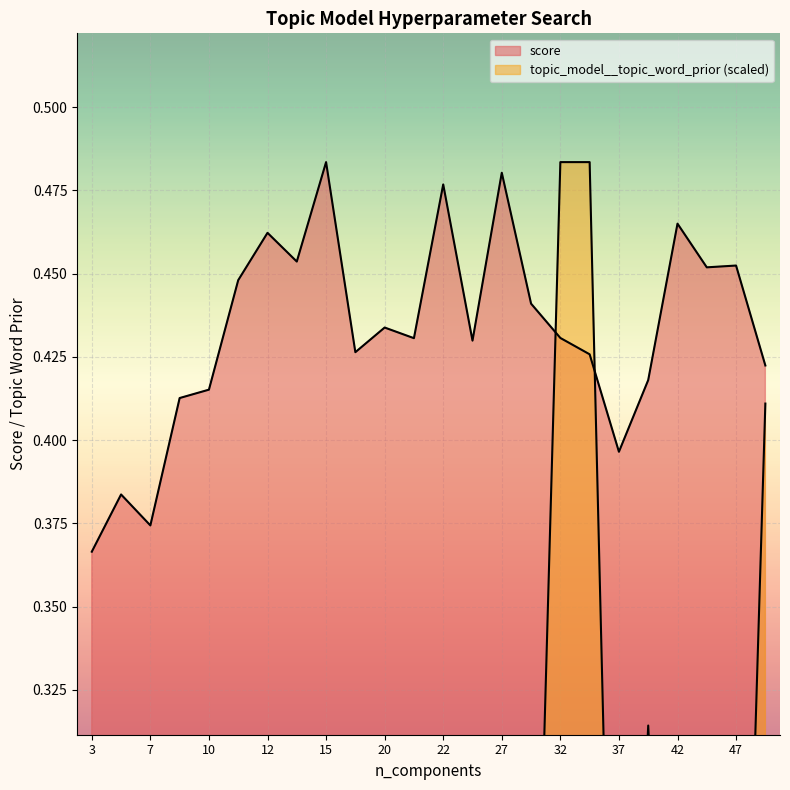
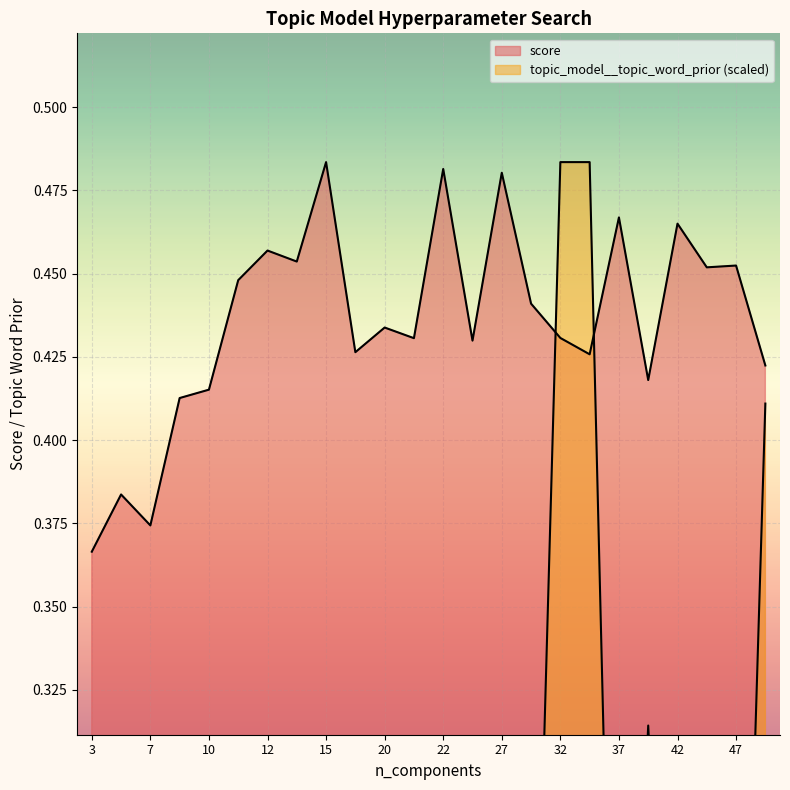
score, 12: 0.462 -> 0.457
score, 22: 0.477 -> 0.481
score, 37: 0.396 -> 0.467
